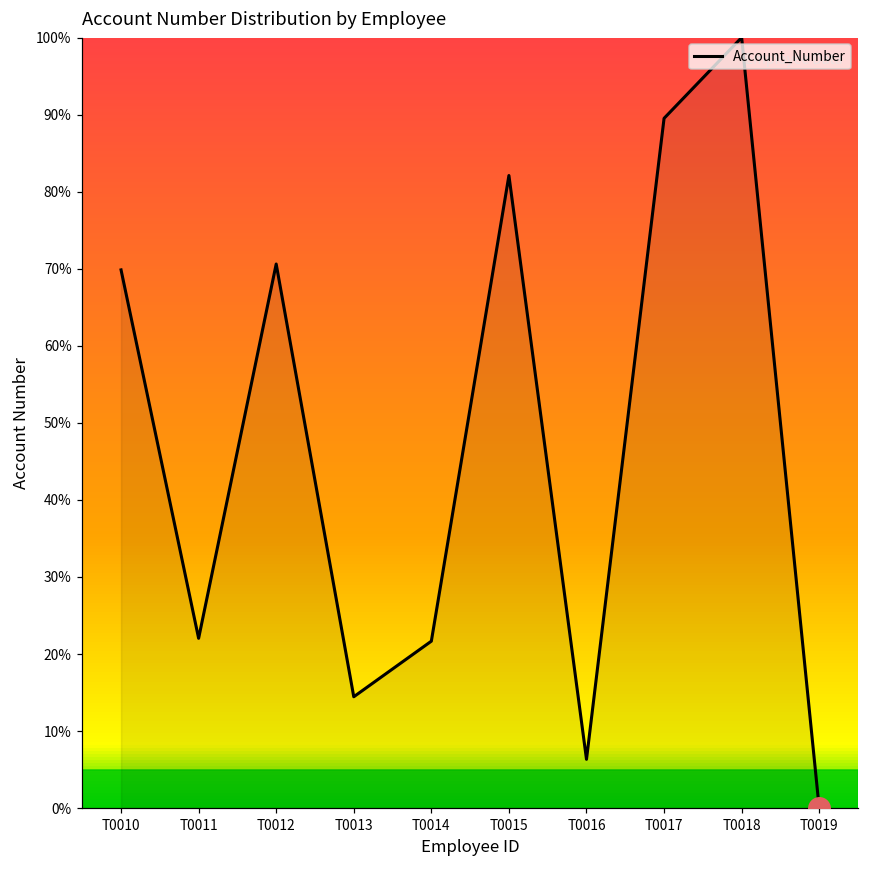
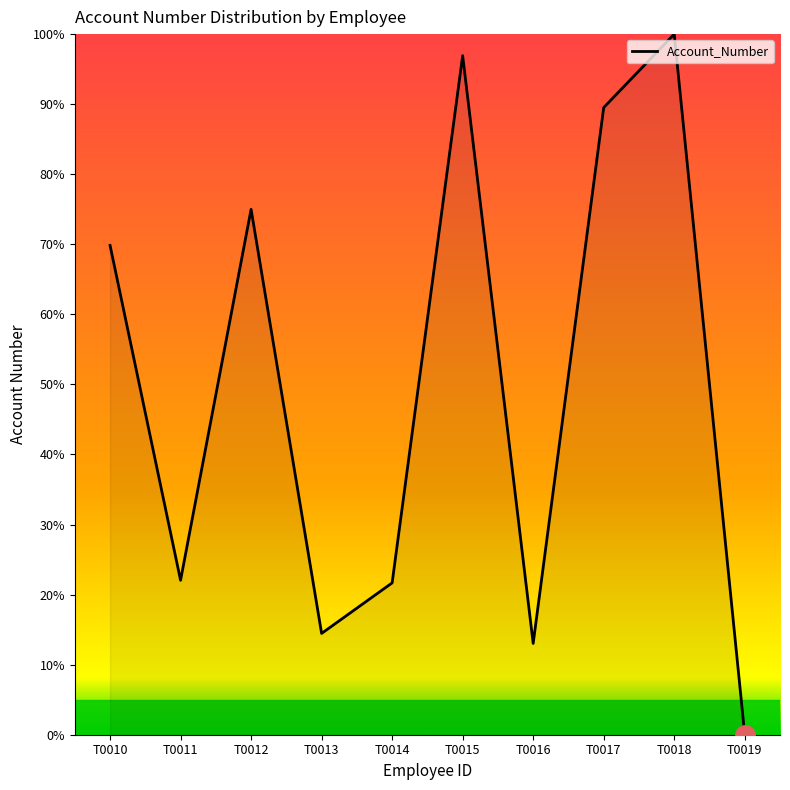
Account_Number, T0012: 71% -> 75%
Account_Number, T0015: 82% -> 97%
Account_Number, T0016: 6% -> 13%
